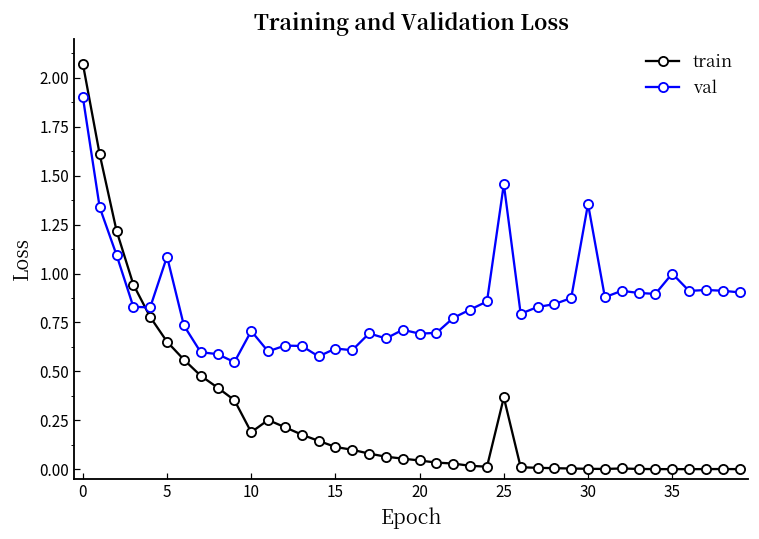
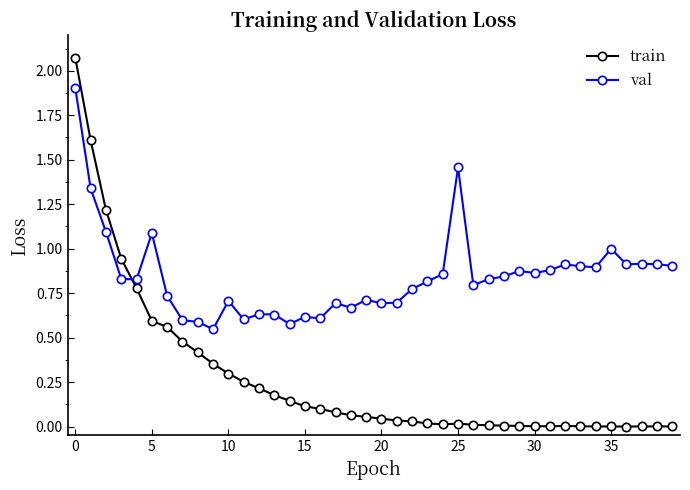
train, 5: 0.65 -> 0.59
train, 10: 0.19 -> 0.30
train, 25: 0.37 -> 0.02
val, 30: 1.36 -> 0.86
